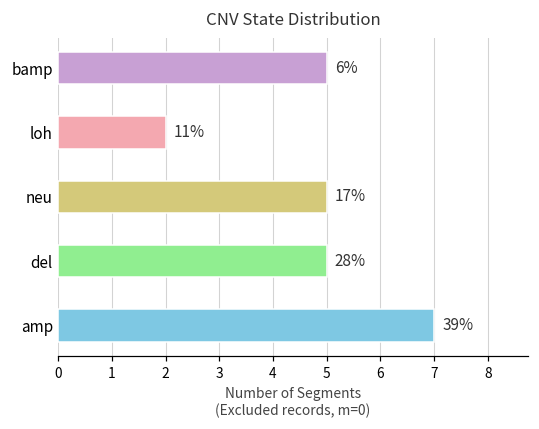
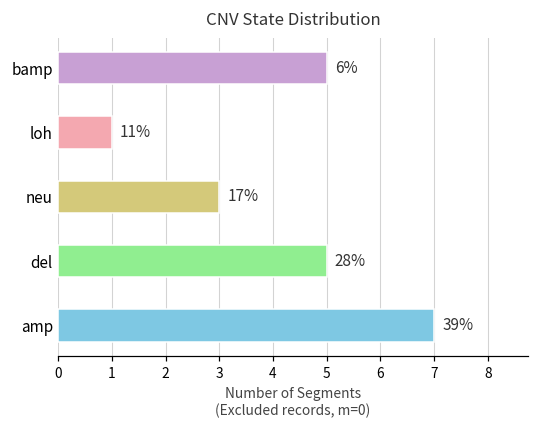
loh: 2 -> 1
neu: 5 -> 3
